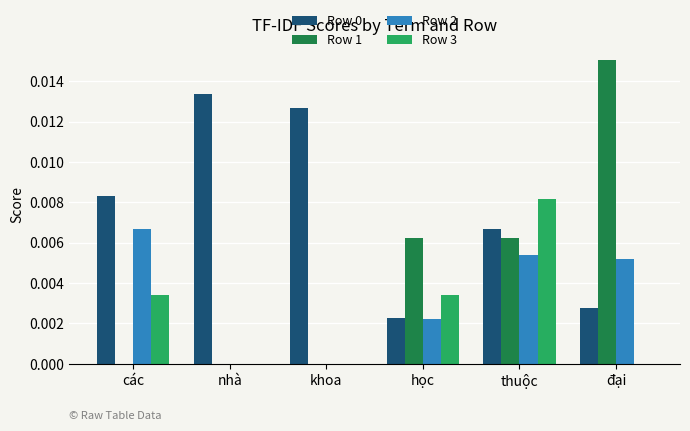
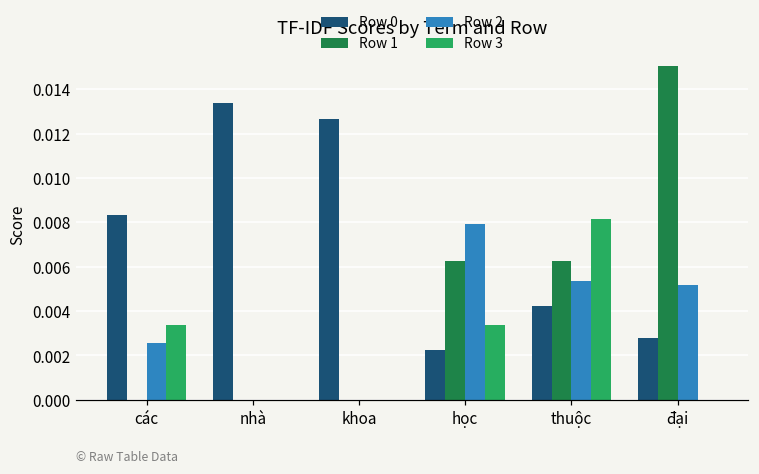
Row 2, các: 0.0067 -> 0.0026
Row 2, học: 0.0022 -> 0.0079
Row 0, thuộc: 0.0067 -> 0.0042
